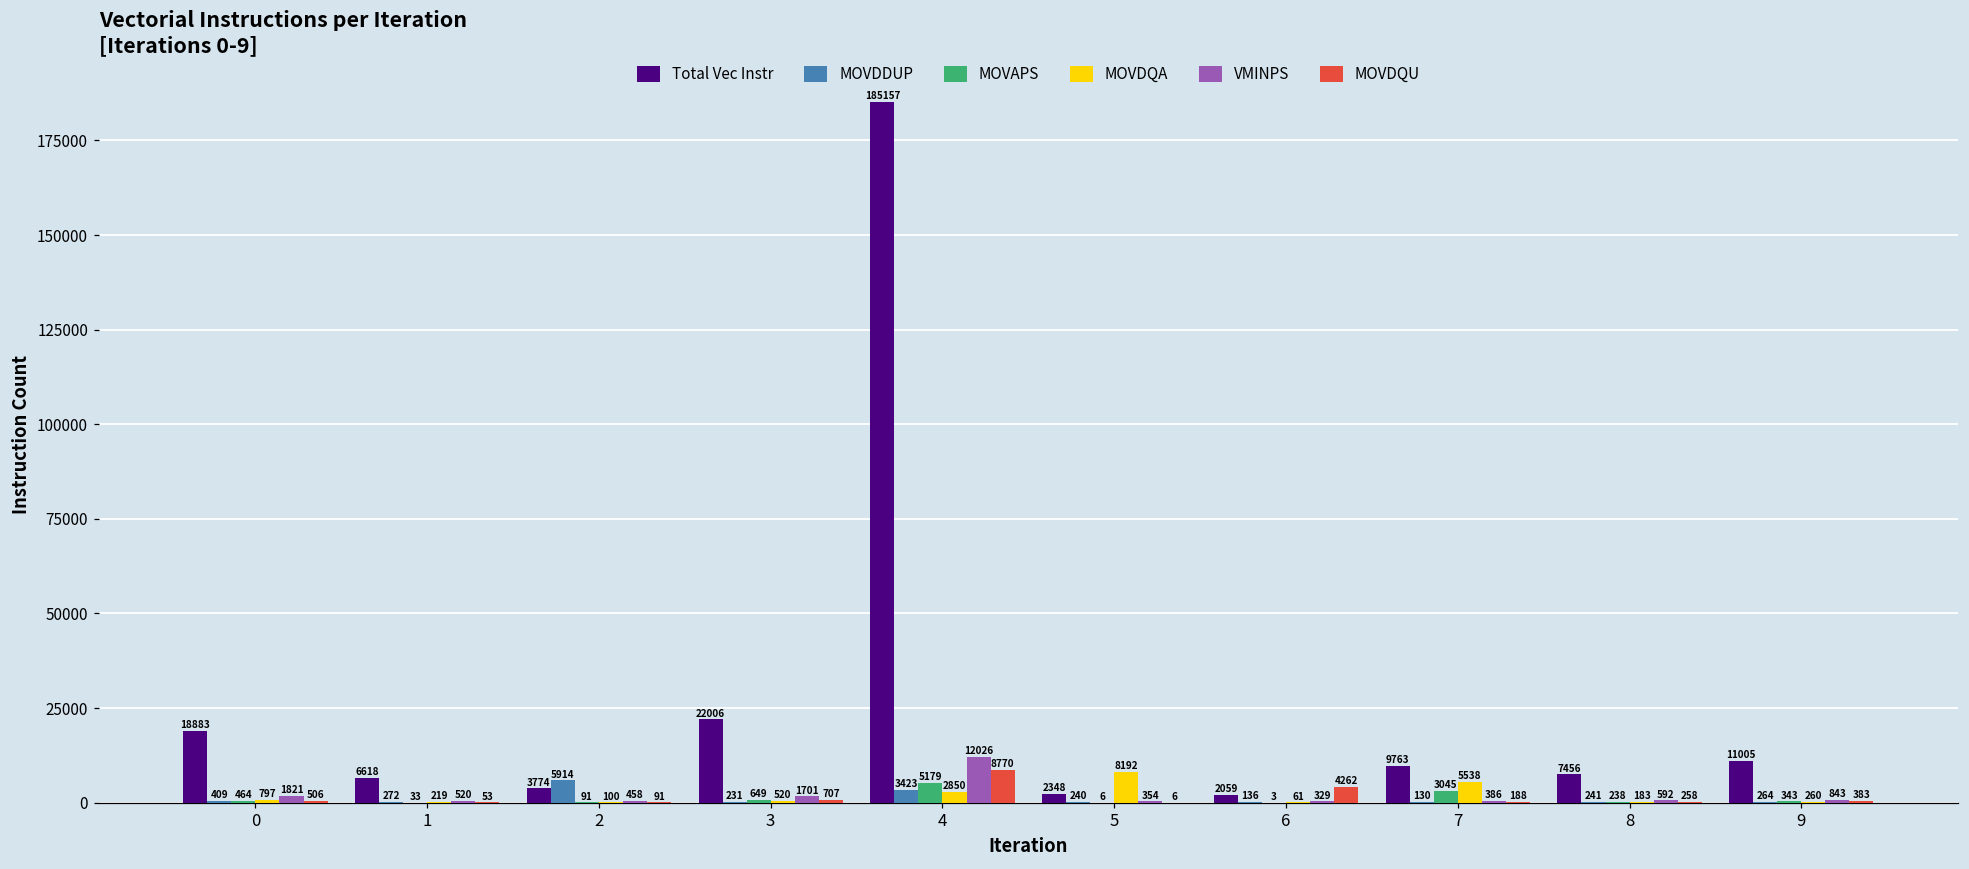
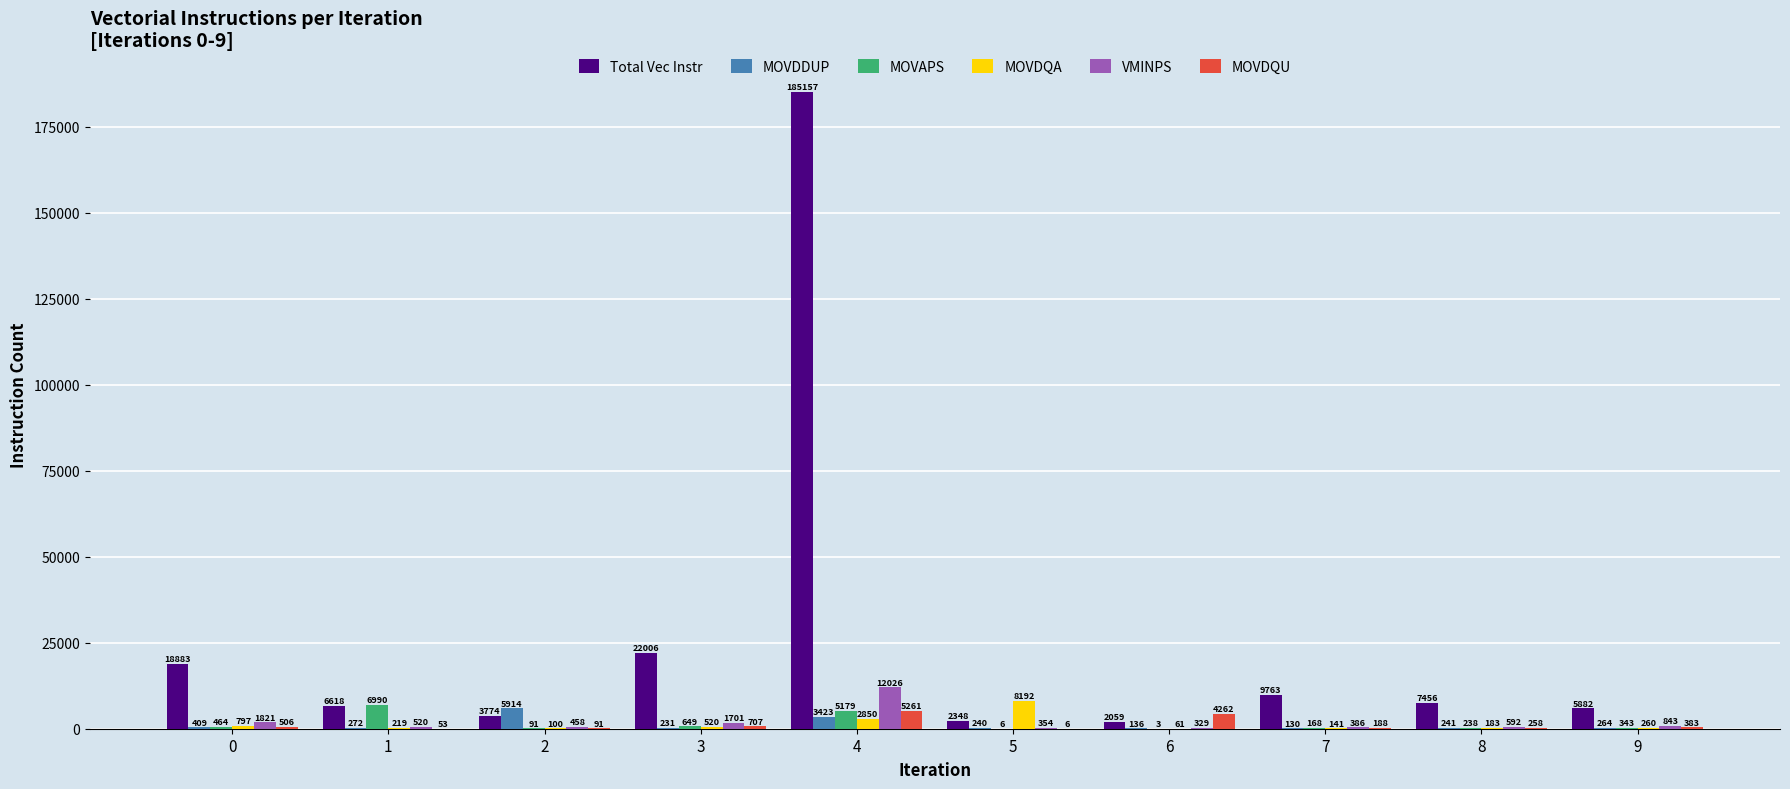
MOVAPS, 1: 33 -> 6990
MOVDQU, 4: 8770 -> 5261
MOVAPS, 7: 3045 -> 168
MOVDQA, 7: 5538 -> 141
Total Vec Instr, 9: 11005 -> 5882
